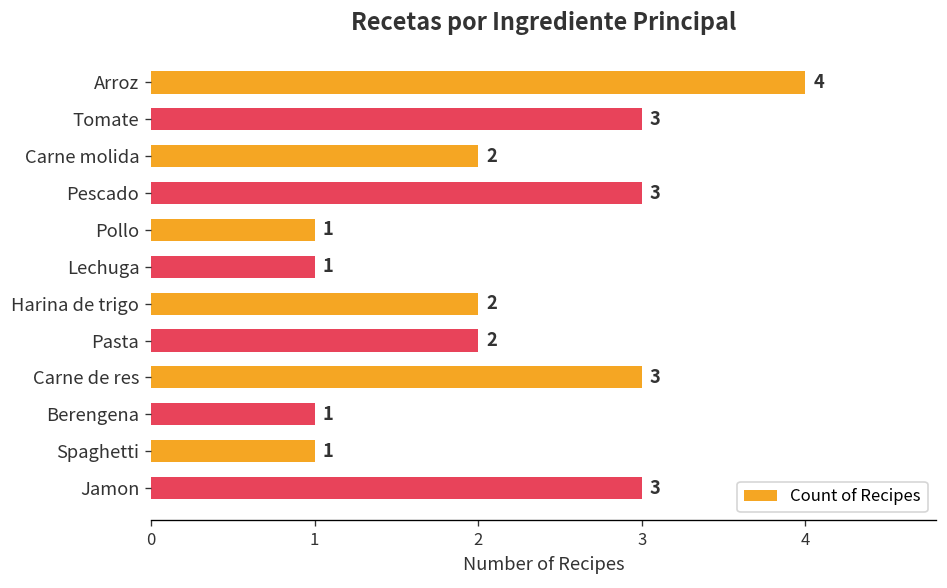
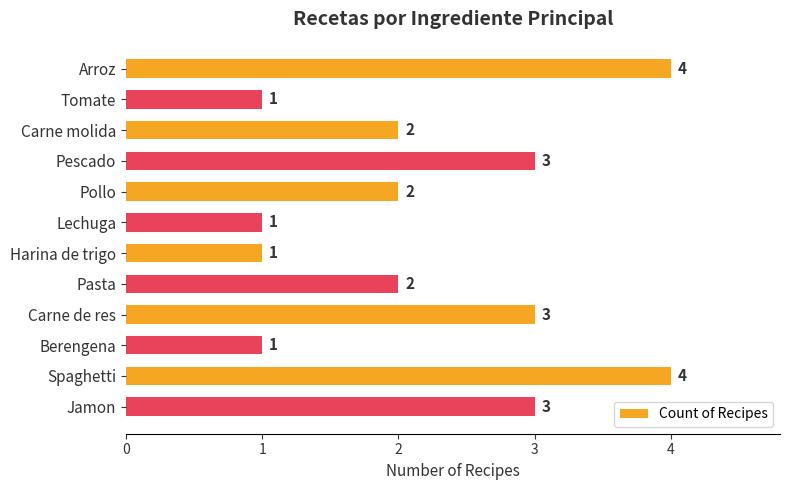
Tomate: 3 -> 1
Pollo: 1 -> 2
Harina de trigo: 2 -> 1
Spaghetti: 1 -> 4
